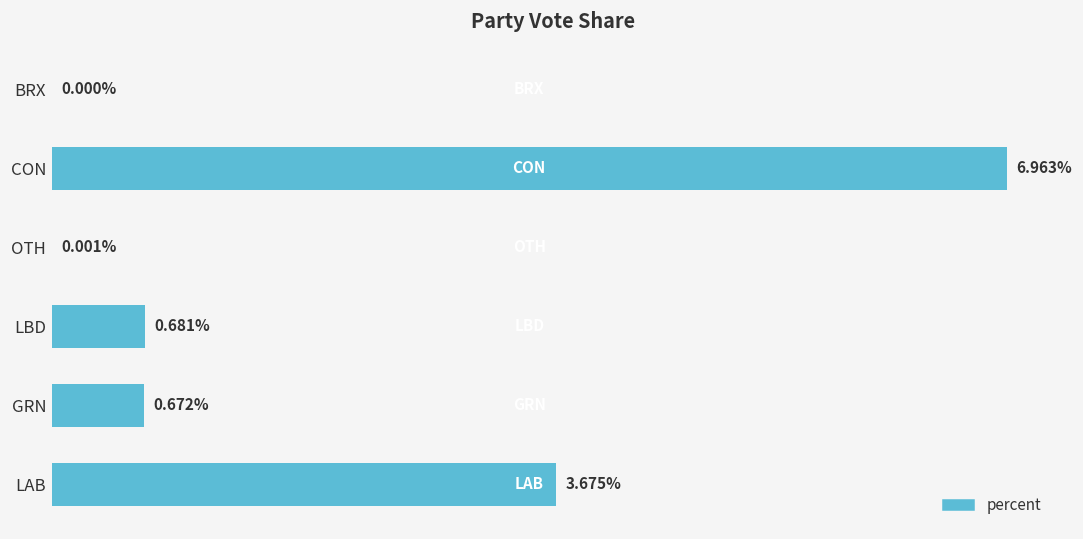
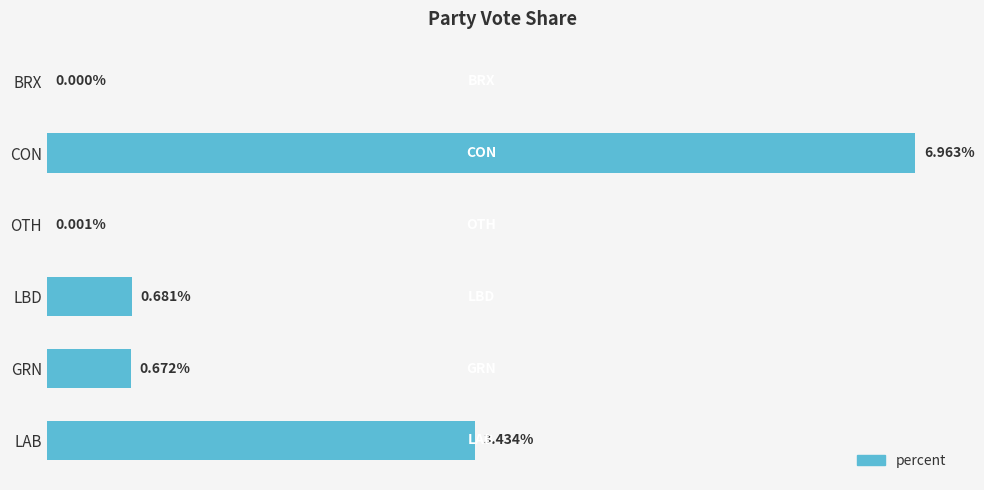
LAB: 3.675% -> 3.434%
